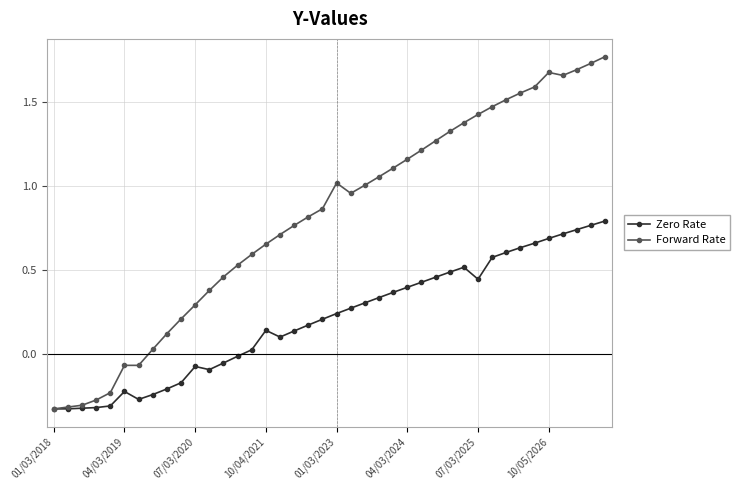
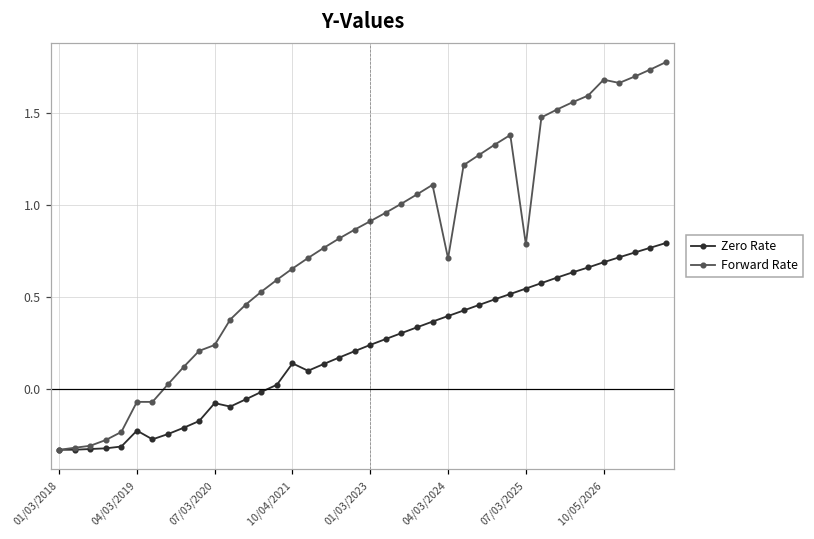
Forward Rate, 07/03/2020: 0.29 -> 0.24
Forward Rate, 01/03/2023: 1.02 -> 0.91
Forward Rate, 04/03/2024: 1.16 -> 0.71
Zero Rate, 07/03/2025: 0.44 -> 0.55
Forward Rate, 07/03/2025: 1.43 -> 0.79
